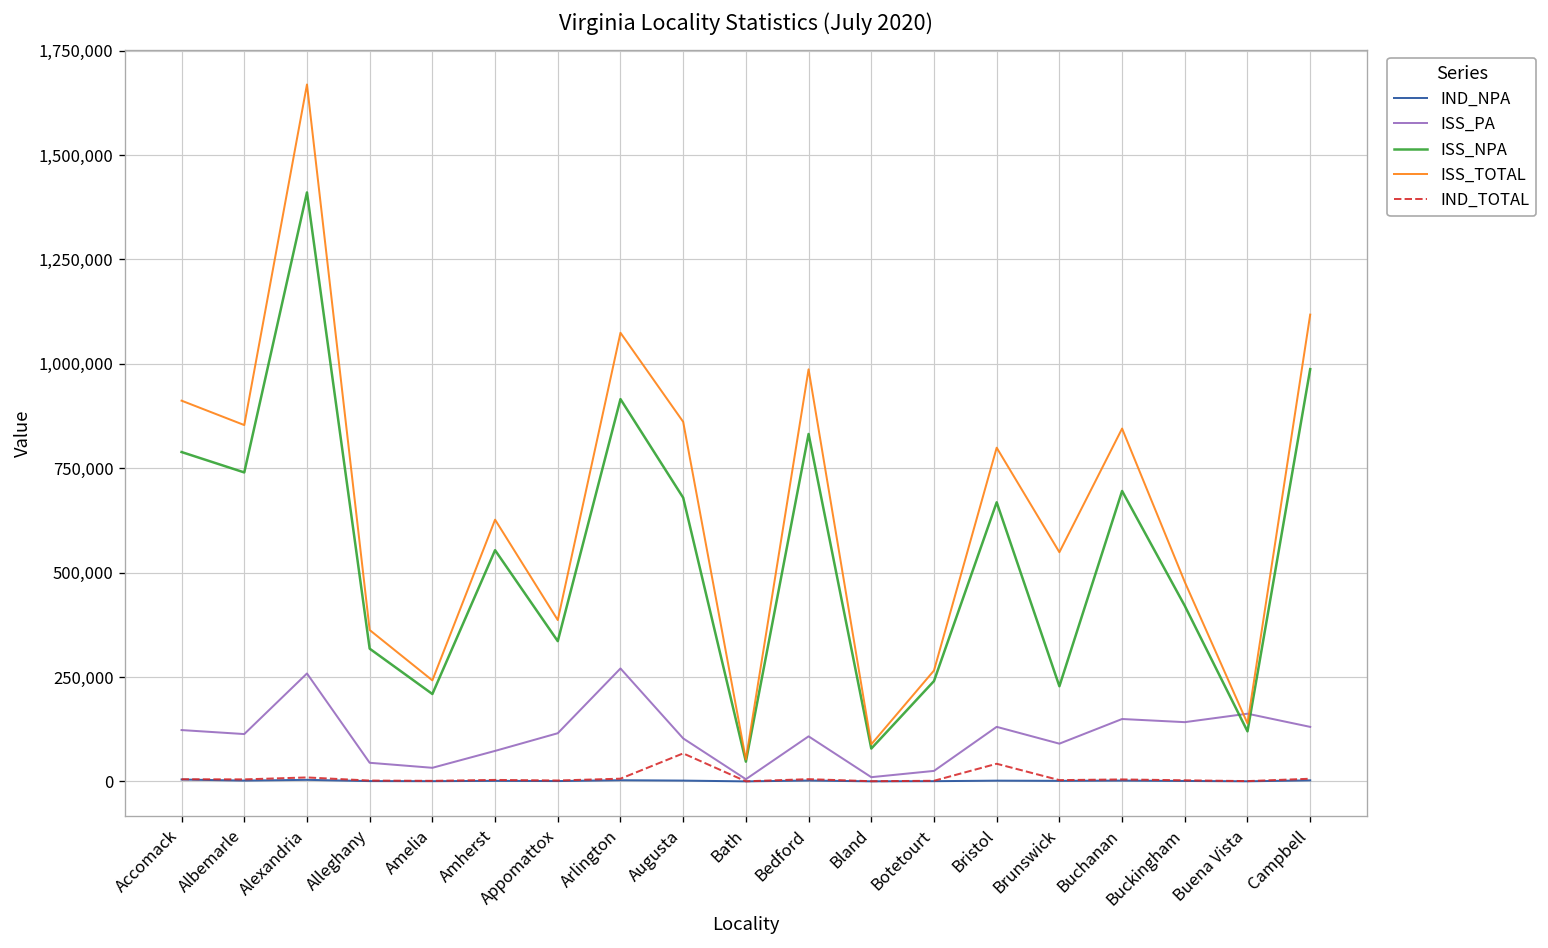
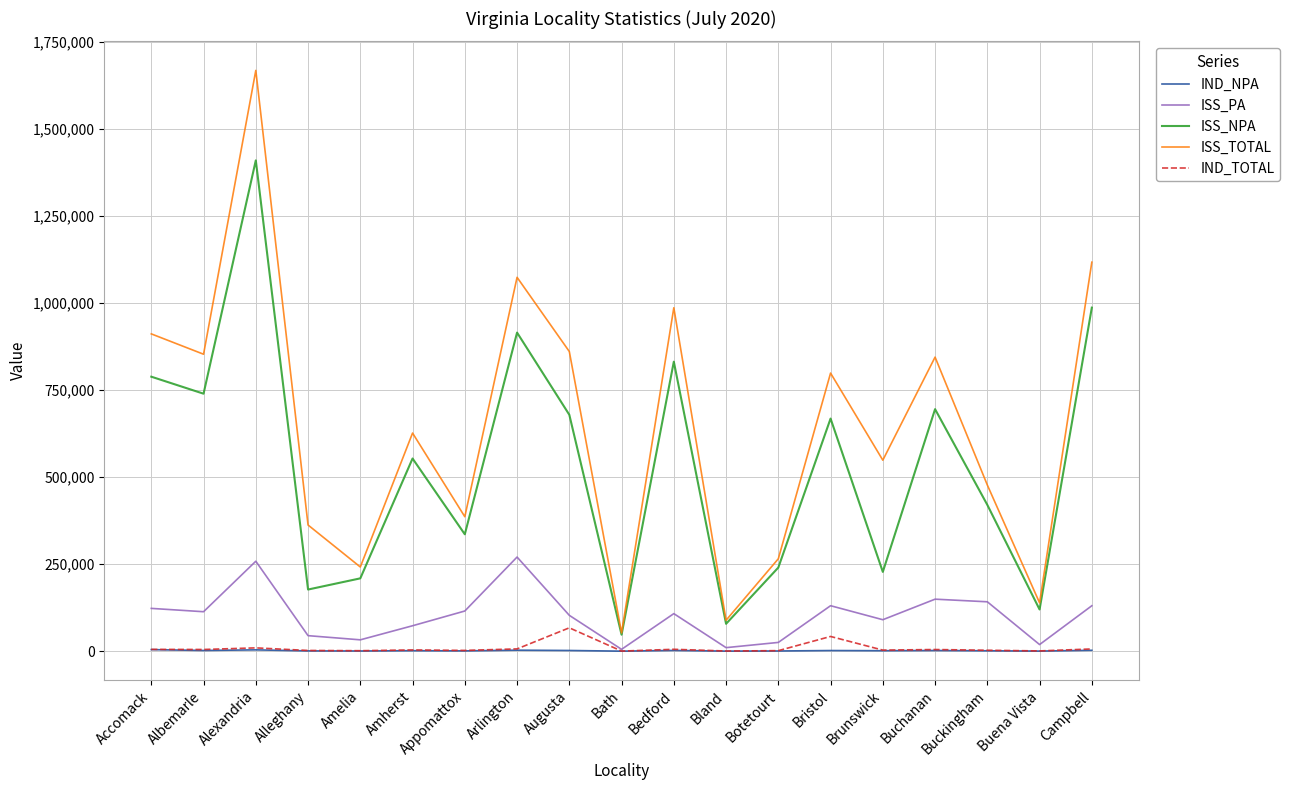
ISS_NPA, Alleghany: 320,000 -> 180,000
ISS_PA, Buena Vista: 160,000 -> 20,000
